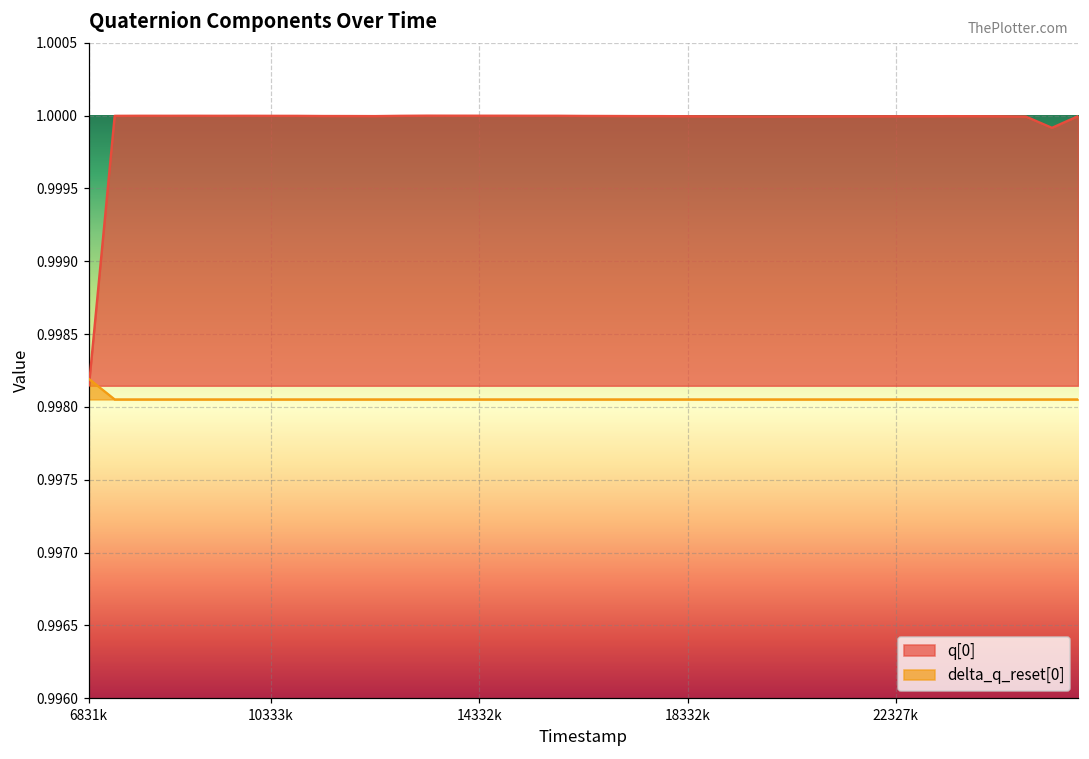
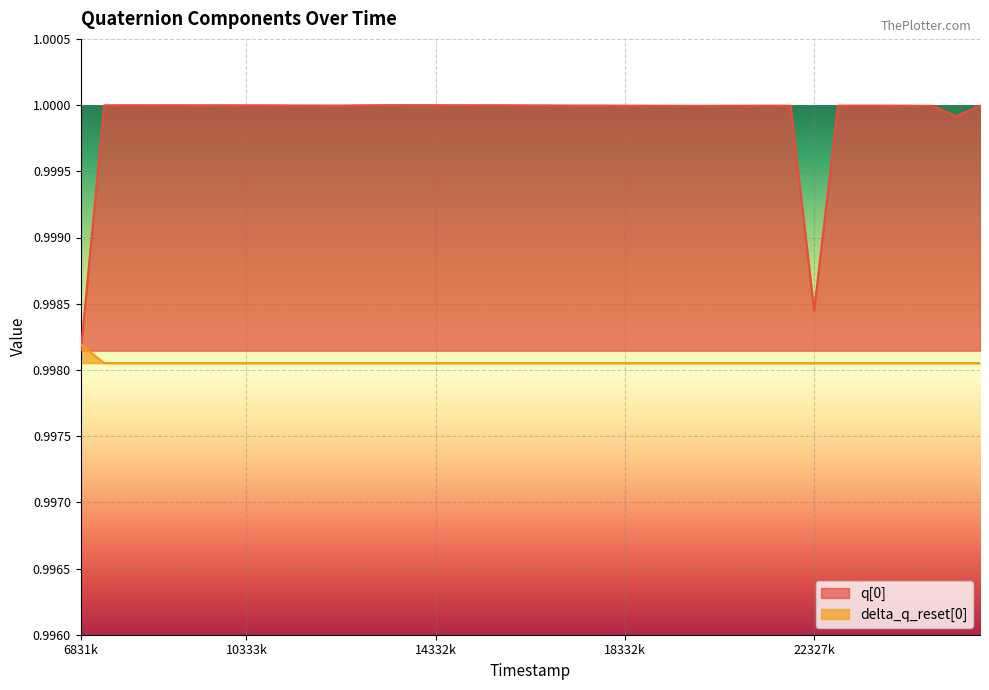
q[0], 22327k: 1.00000 -> 0.99845
